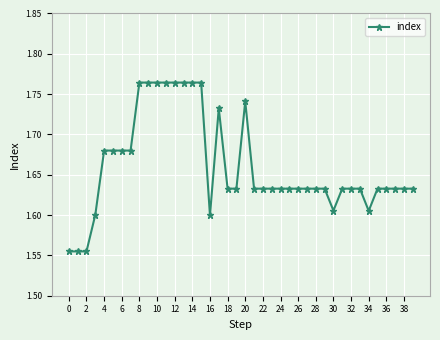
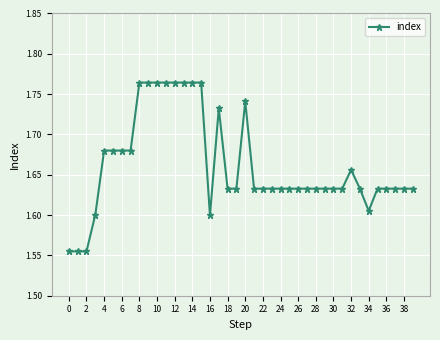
30: 1.61 -> 1.63
32: 1.63 -> 1.66
